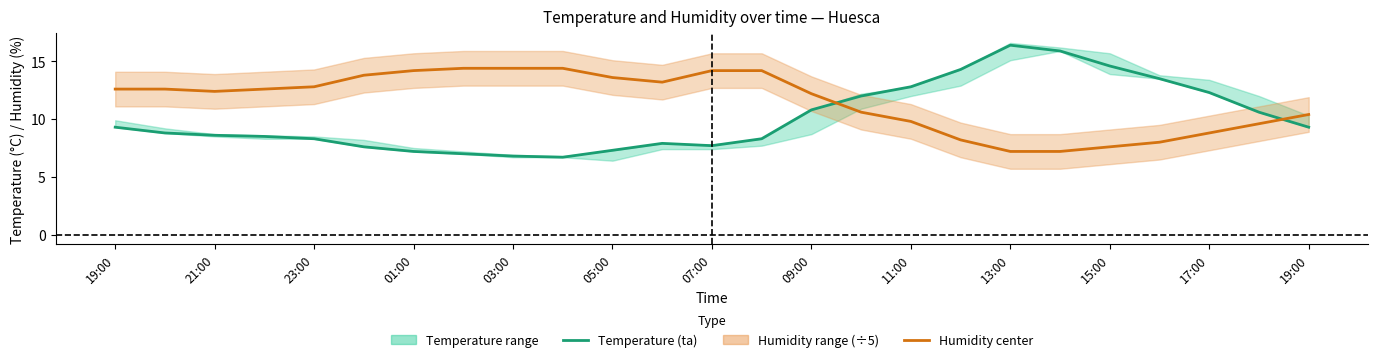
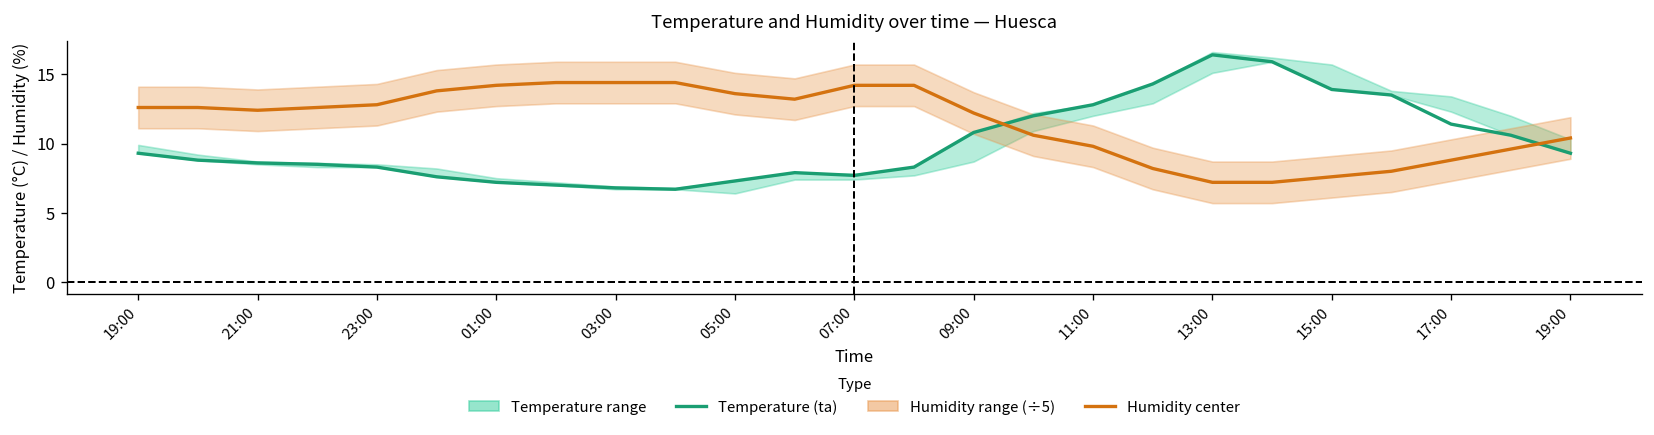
Temperature (ta), 15:00: 14.6 -> 13.9
Temperature (ta), 17:00: 12.3 -> 11.4
